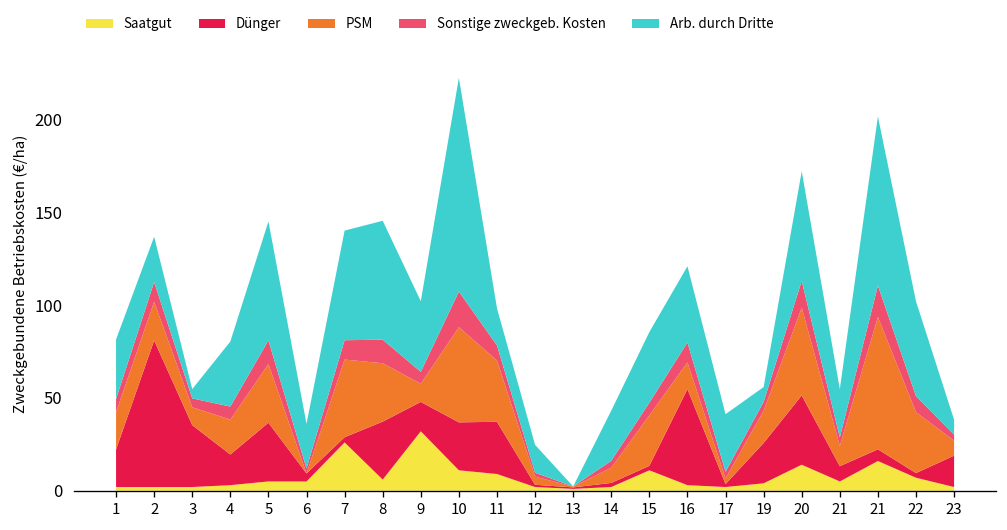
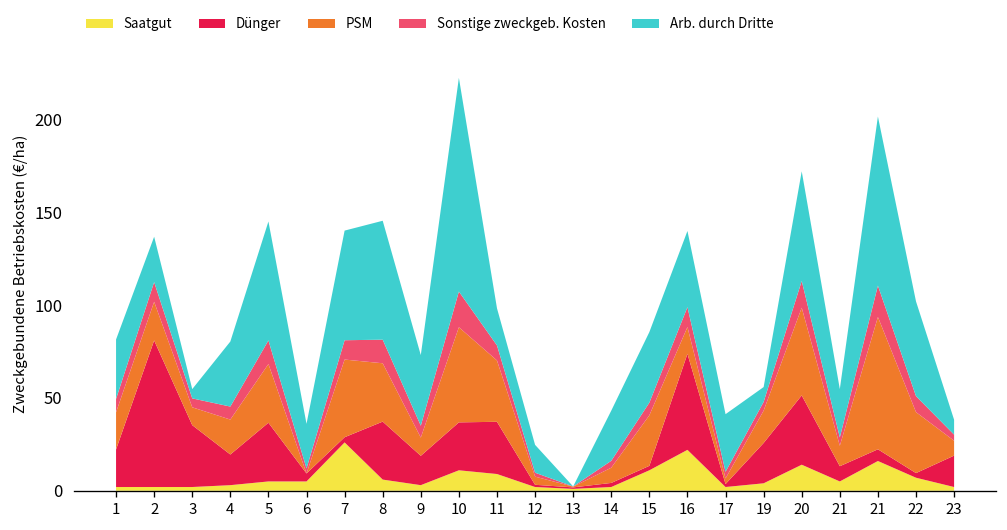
Saatgut, 9: 32 -> 3
Saatgut, 16: 3 -> 22
